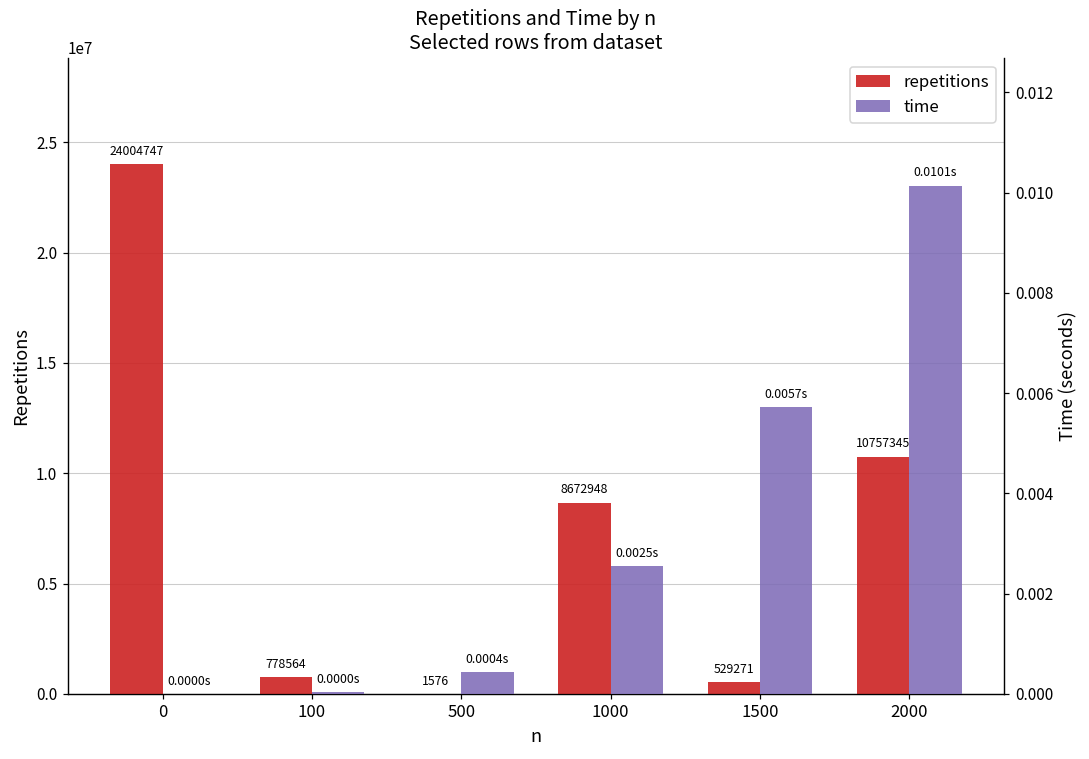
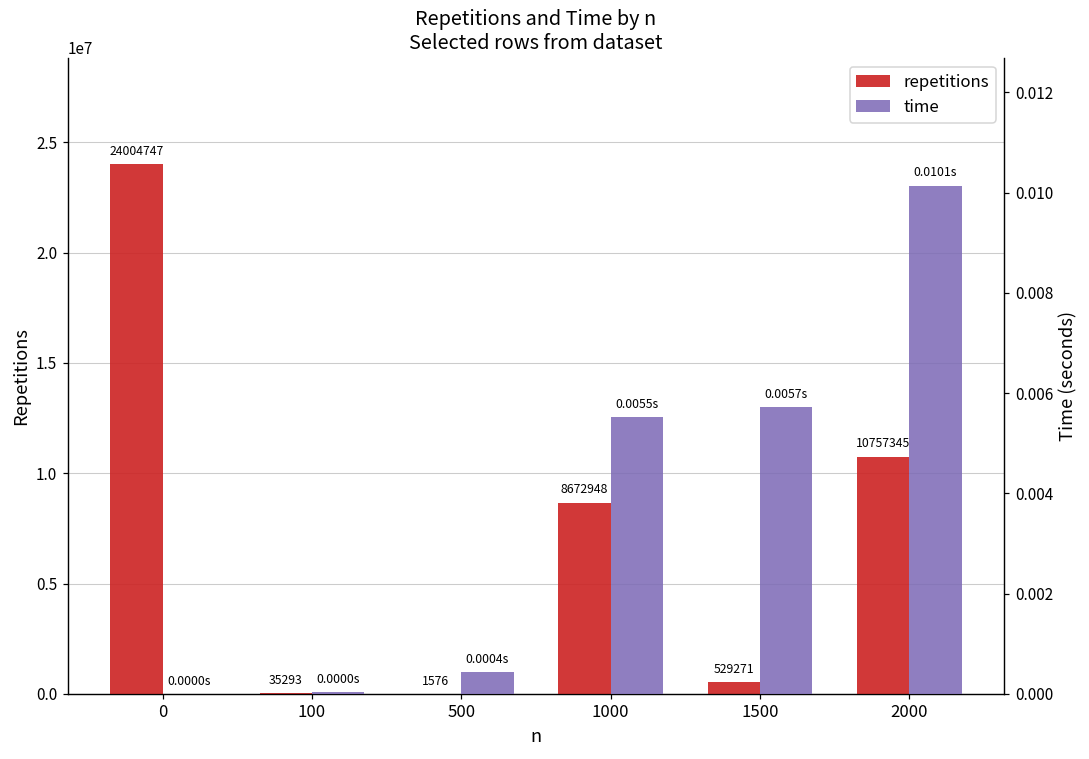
repetitions, 100: 778564 -> 35293
time, 1000: 0.0025s -> 0.0055s
